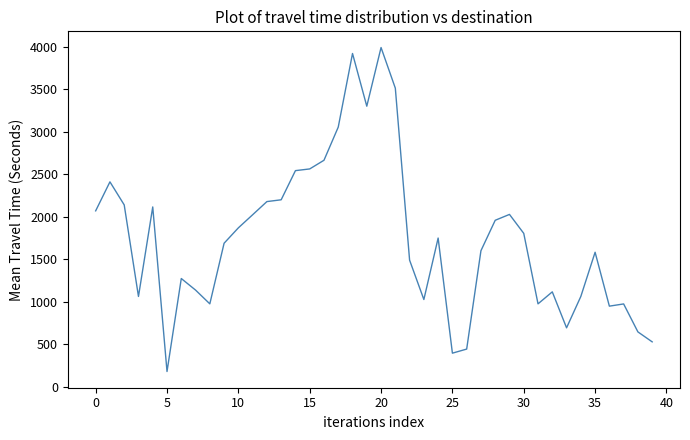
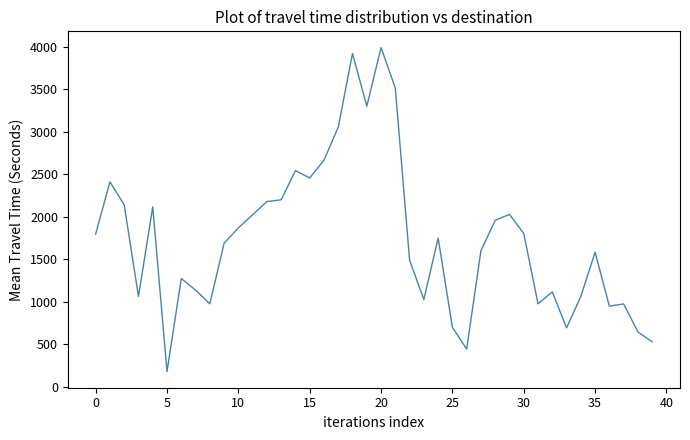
0: 2100 -> 1800
15: 2600 -> 2500
25: 400 -> 700
